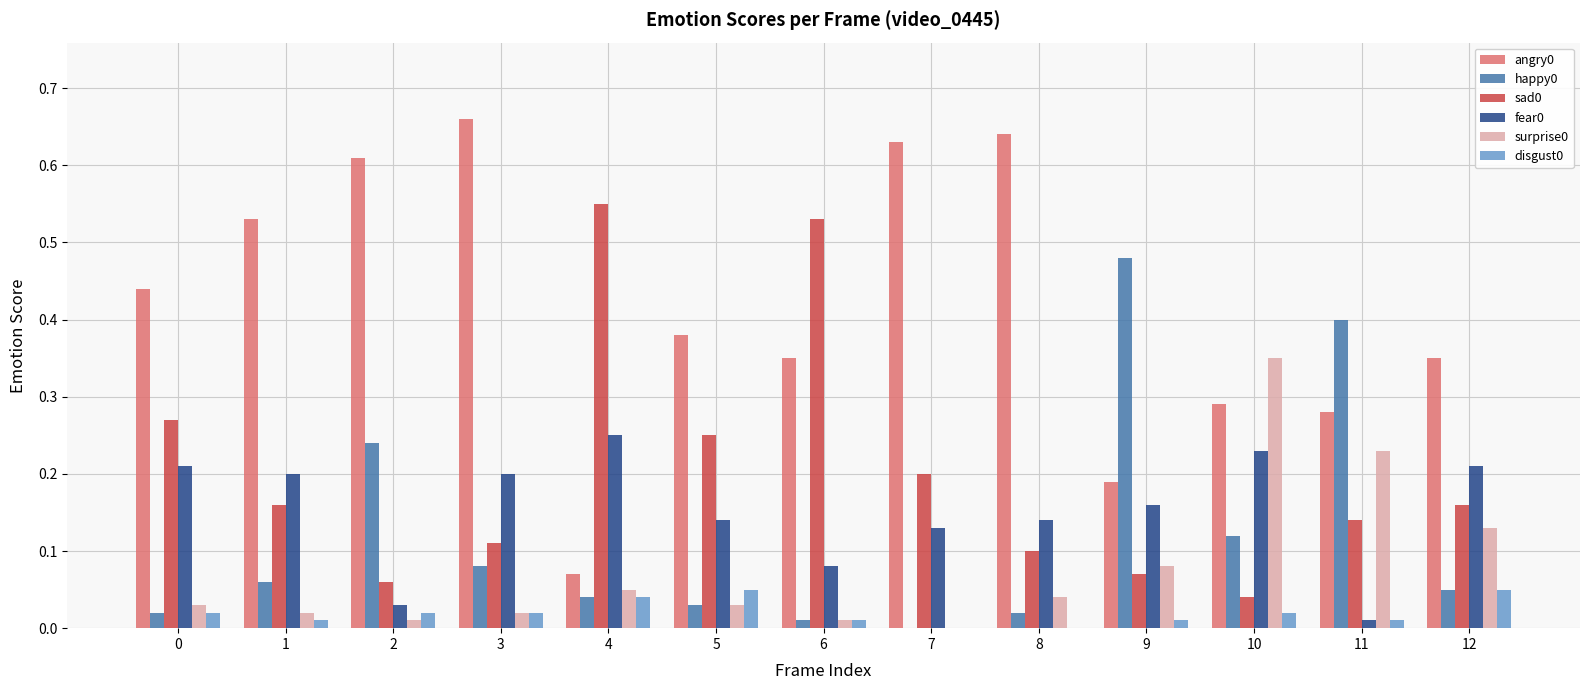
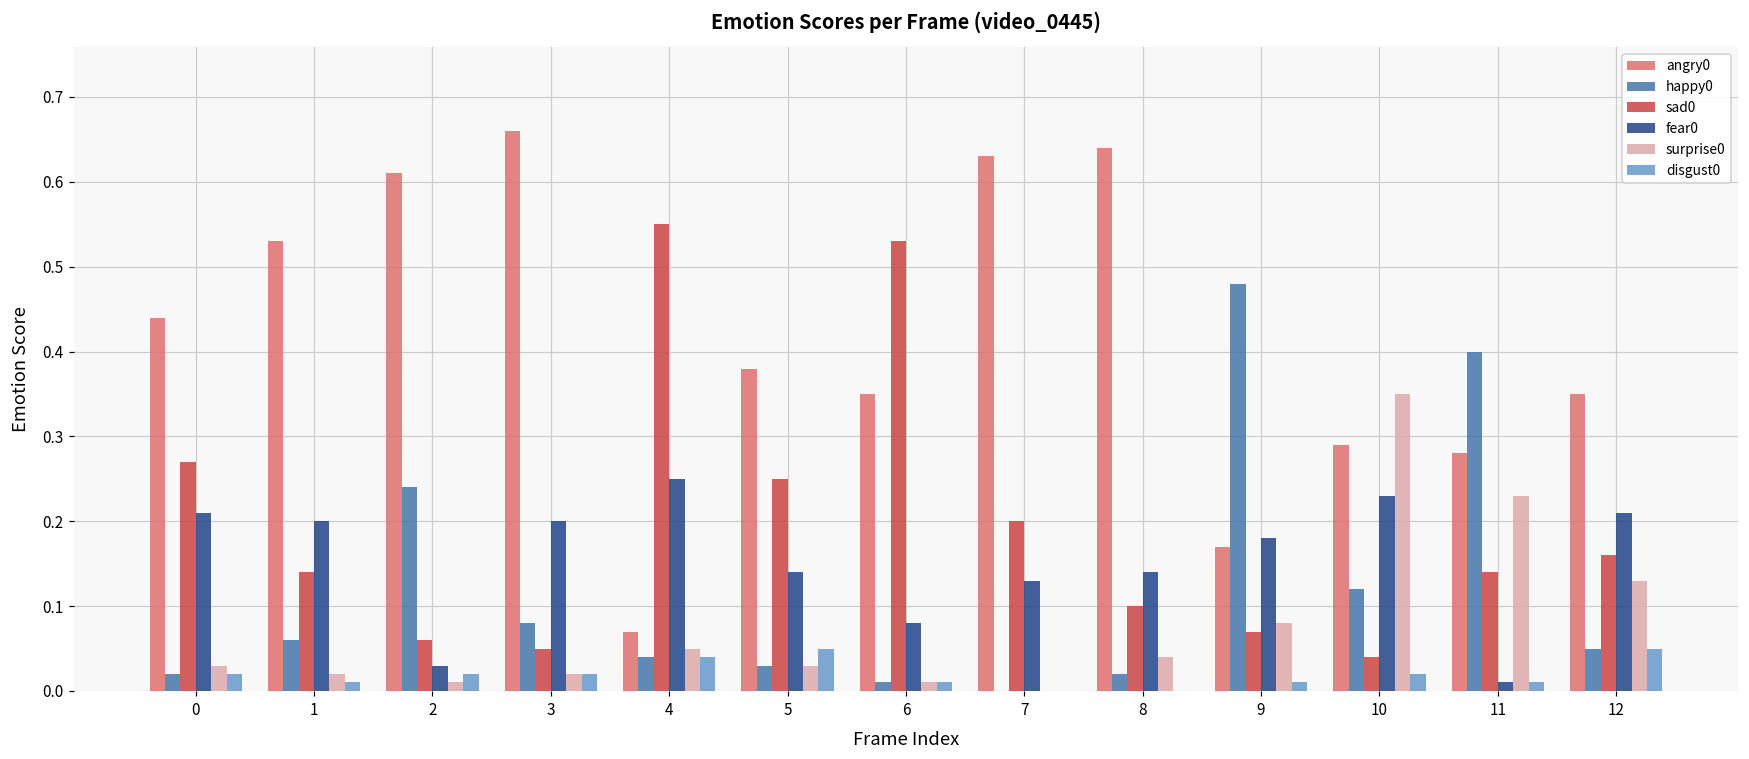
sad0, 1: 0.16 -> 0.14
sad0, 3: 0.11 -> 0.05
angry0, 9: 0.19 -> 0.17
fear0, 9: 0.16 -> 0.18
